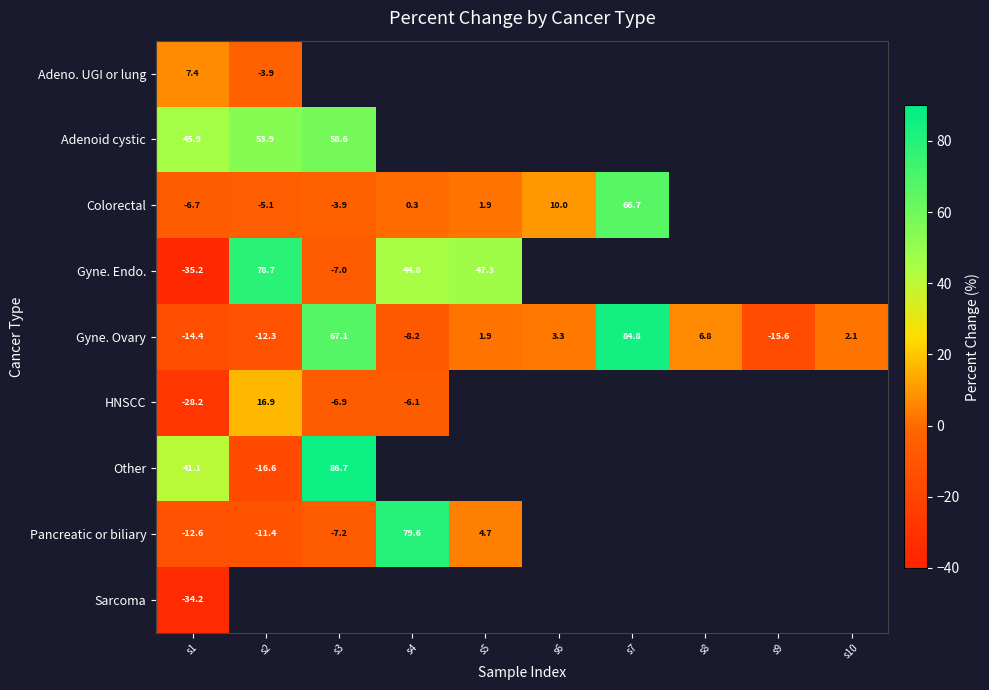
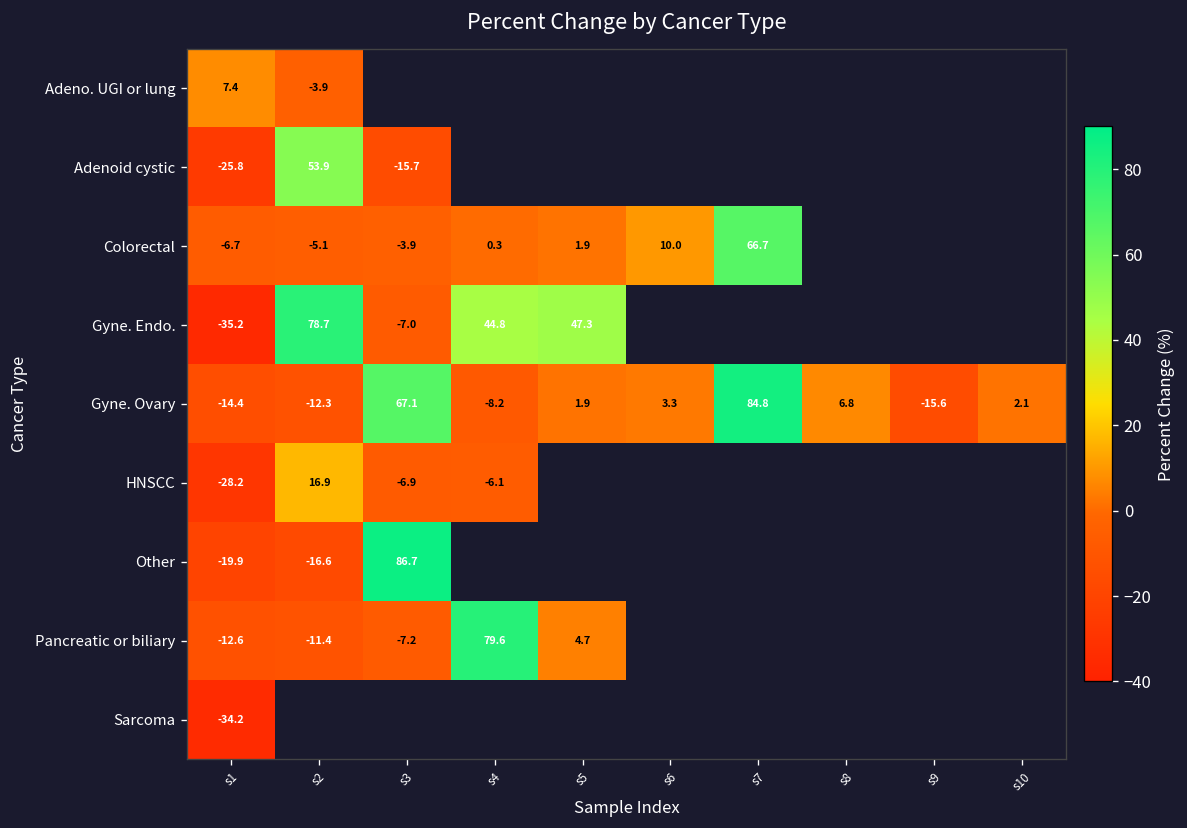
Adenoid cystic, s1: 45.9 -> -25.8
Adenoid cystic, s3: 58.6 -> -15.7
Other, s1: 41.1 -> -19.9
